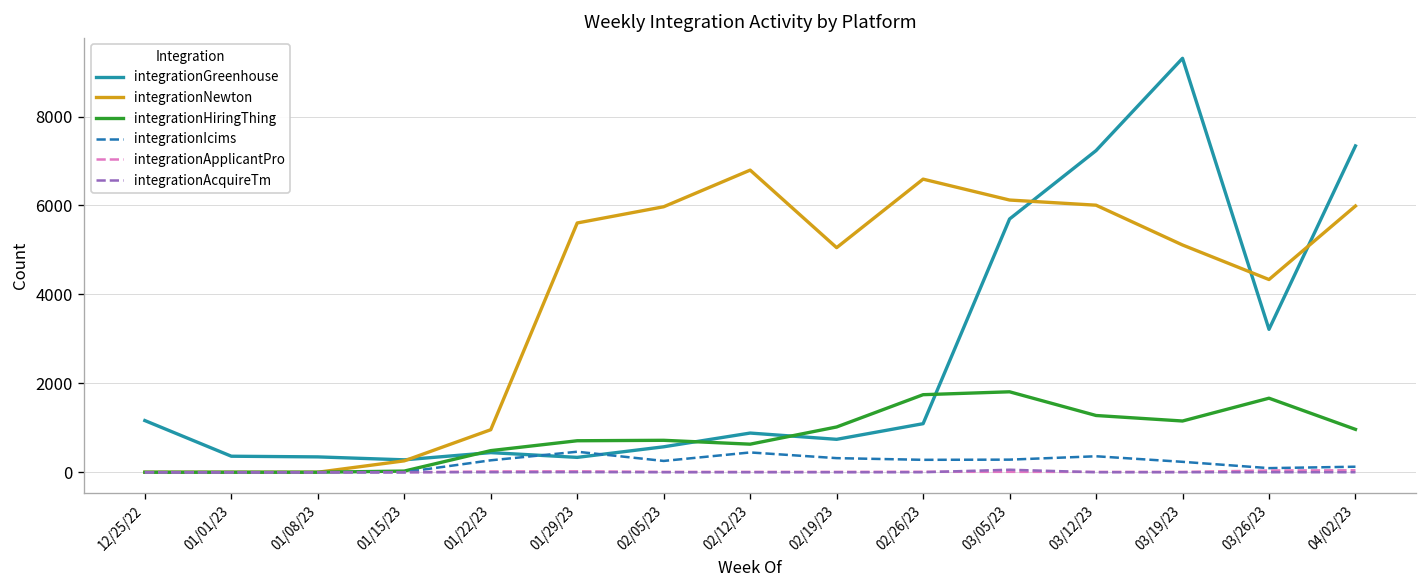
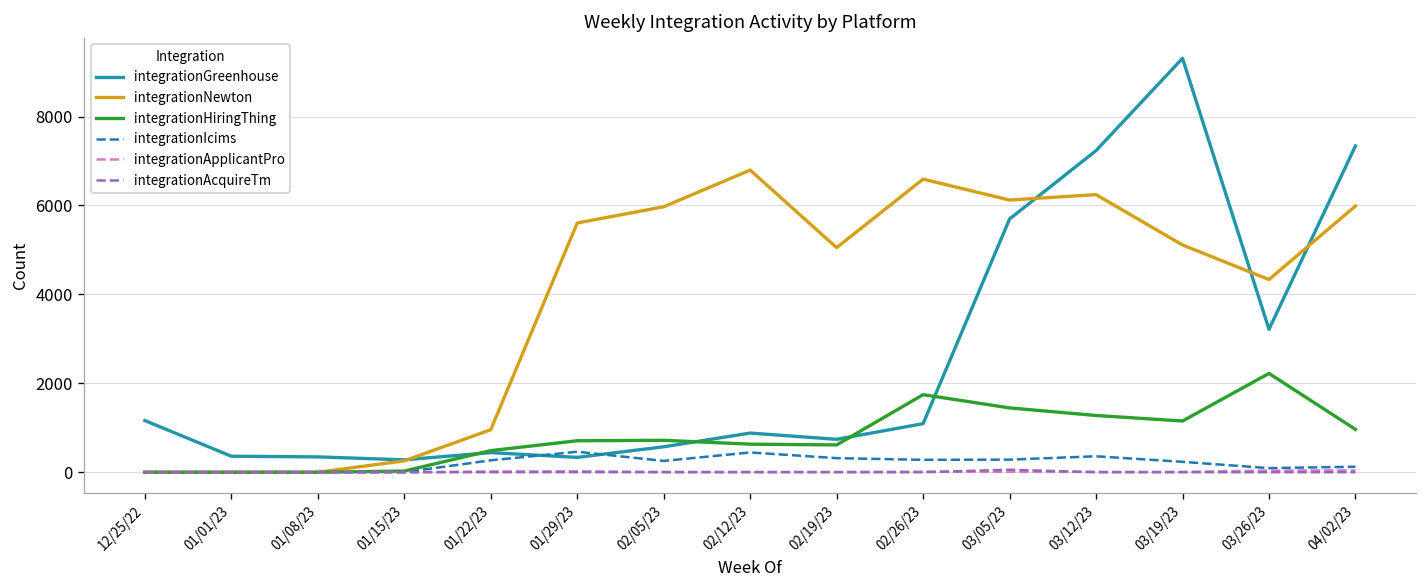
integrationHiringThing, 02/19/23: 1000 -> 600
integrationHiringThing, 03/05/23: 1800 -> 1400
integrationNewton, 03/12/23: 6000 -> 6200
integrationHiringThing, 03/26/23: 1700 -> 2200
